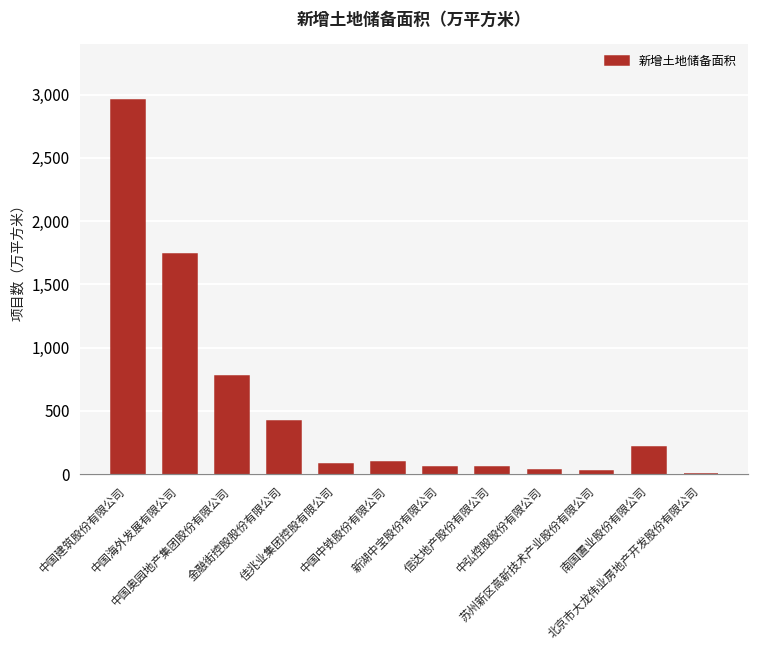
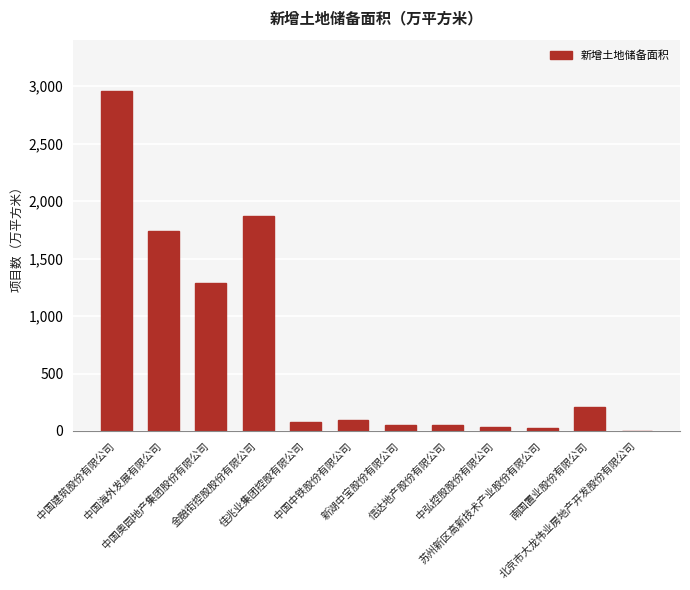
中国奥园地产集团股份有限公司: 780 -> 1,290
金融街控股股份有限公司: 420 -> 1,870
